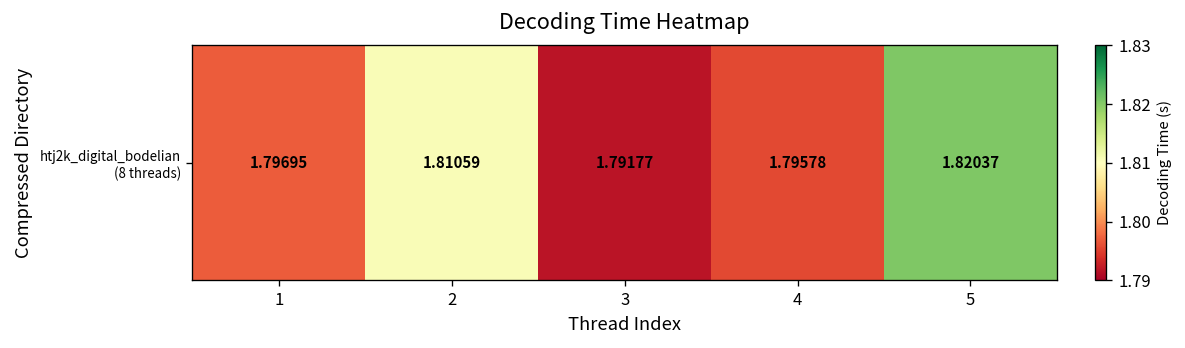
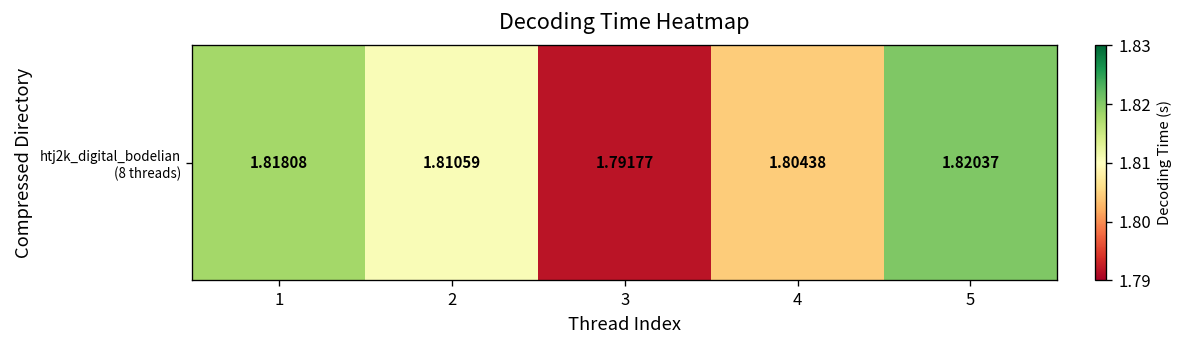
htj2k_digital_bodelian (8 threads), 1: 1.79695 -> 1.81808
htj2k_digital_bodelian (8 threads), 4: 1.79578 -> 1.80438
